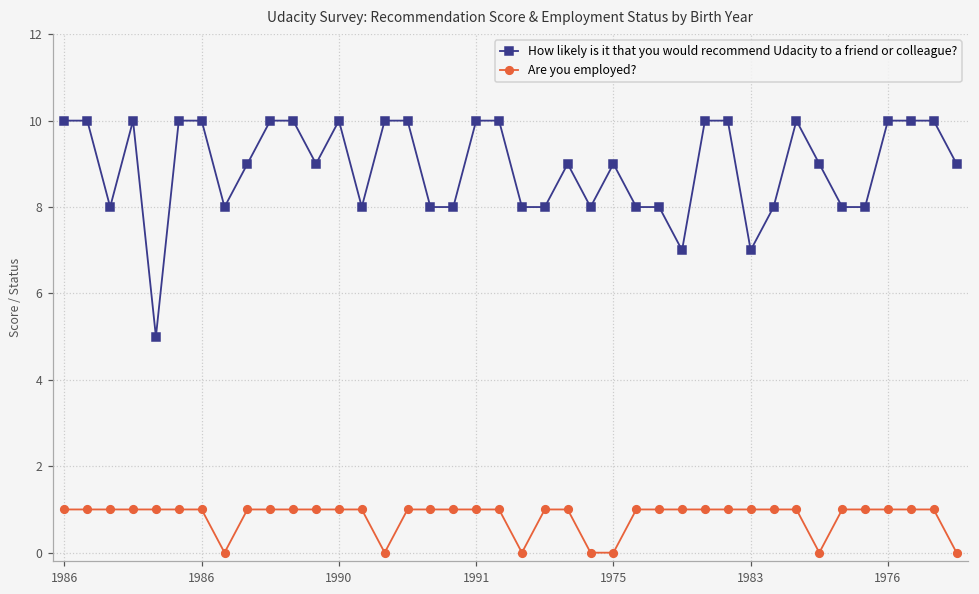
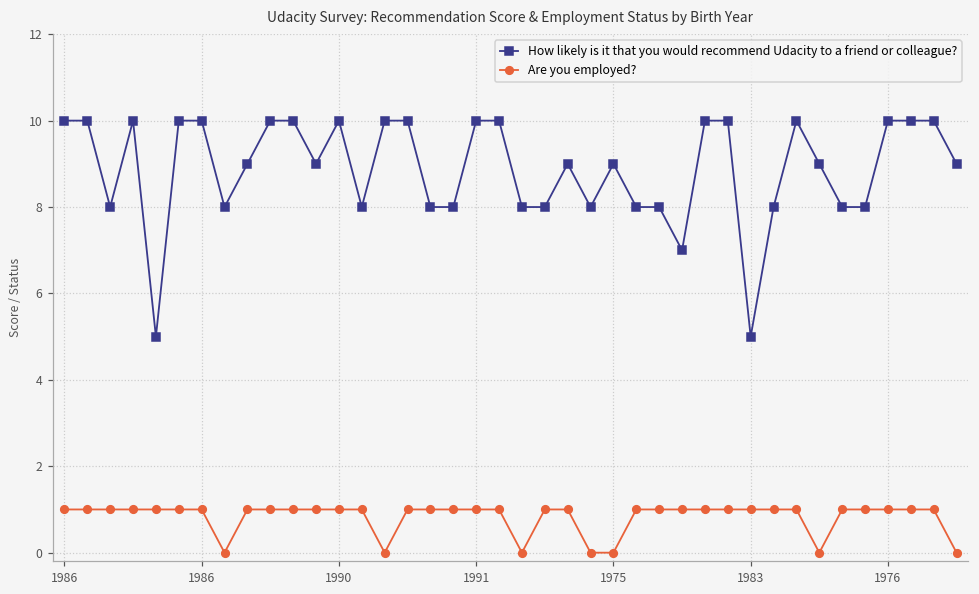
How likely is it that you would recommend Udacity to a friend or colleague?, 1983: 7 -> 5
